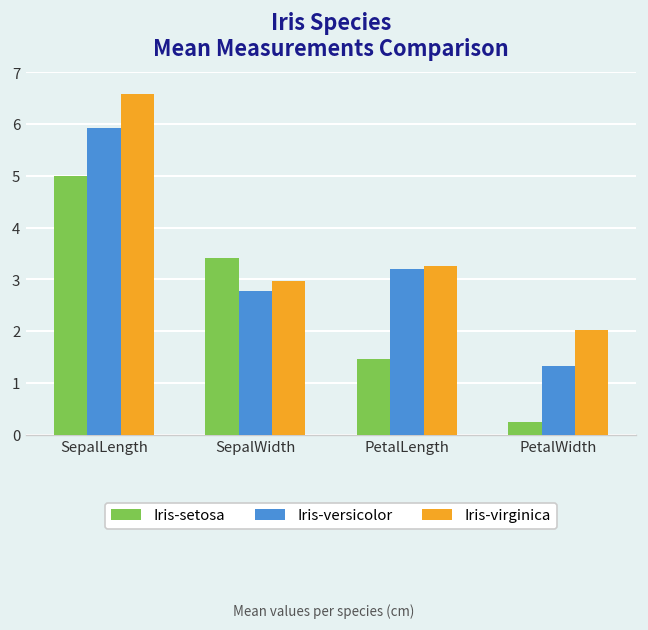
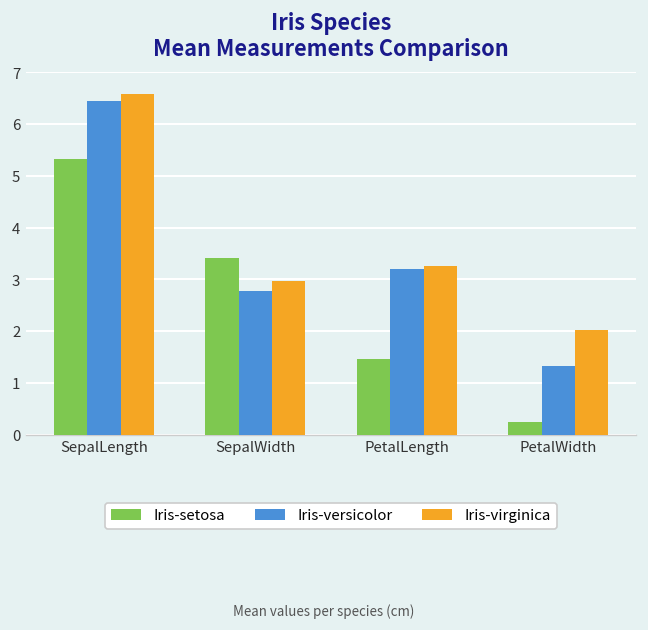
Iris-setosa, SepalLength: 5.0 -> 5.3
Iris-versicolor, SepalLength: 5.9 -> 6.5
